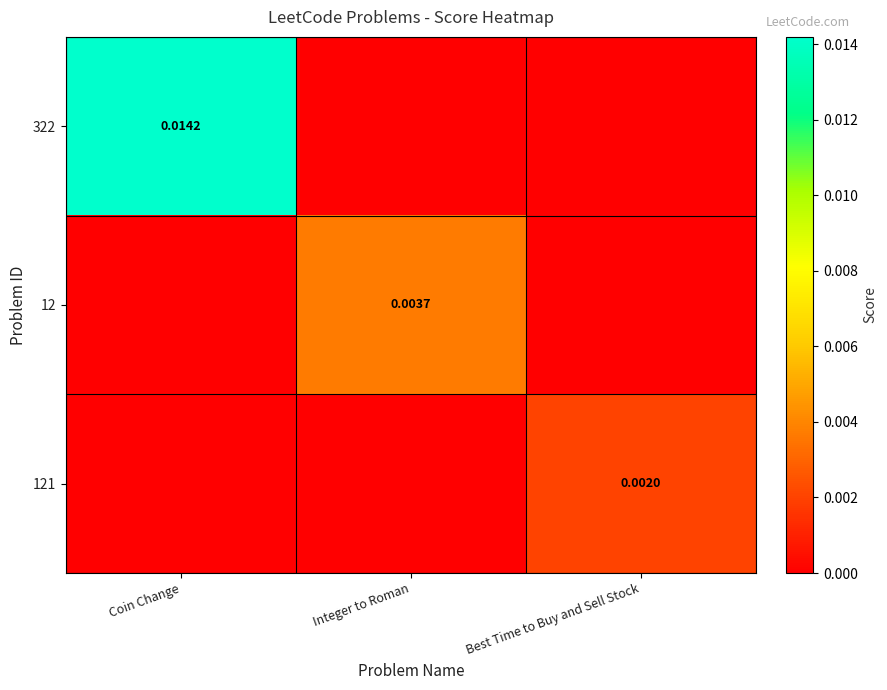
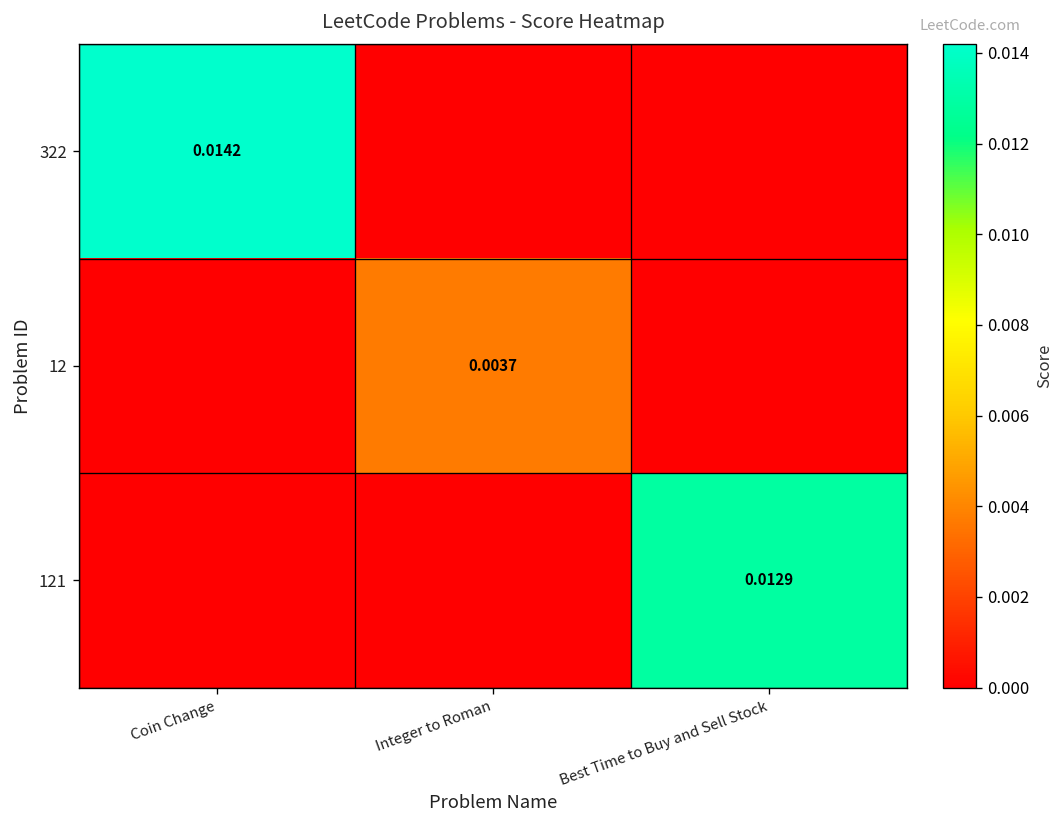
121, Best Time to Buy and Sell Stock: 0.0020 -> 0.0129
